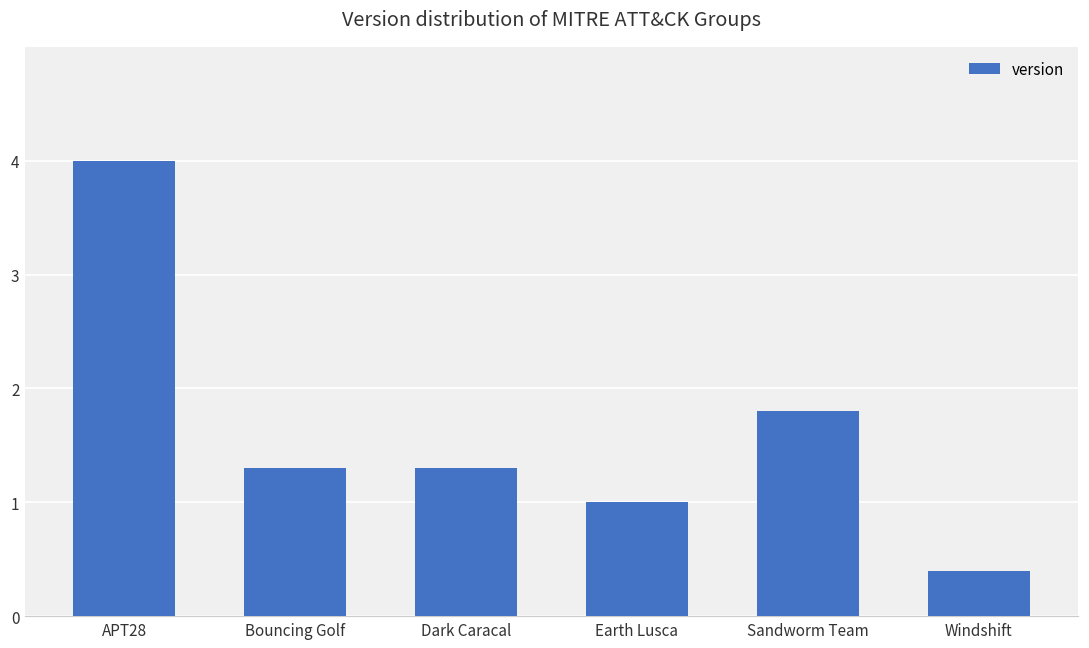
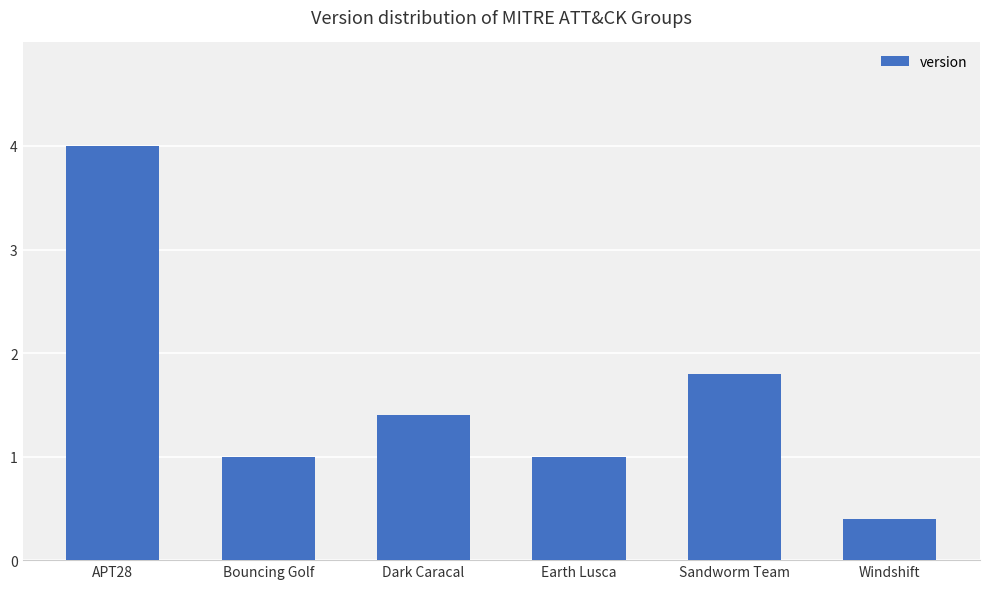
Bouncing Golf: 1.3 -> 1.0
Dark Caracal: 1.3 -> 1.4
